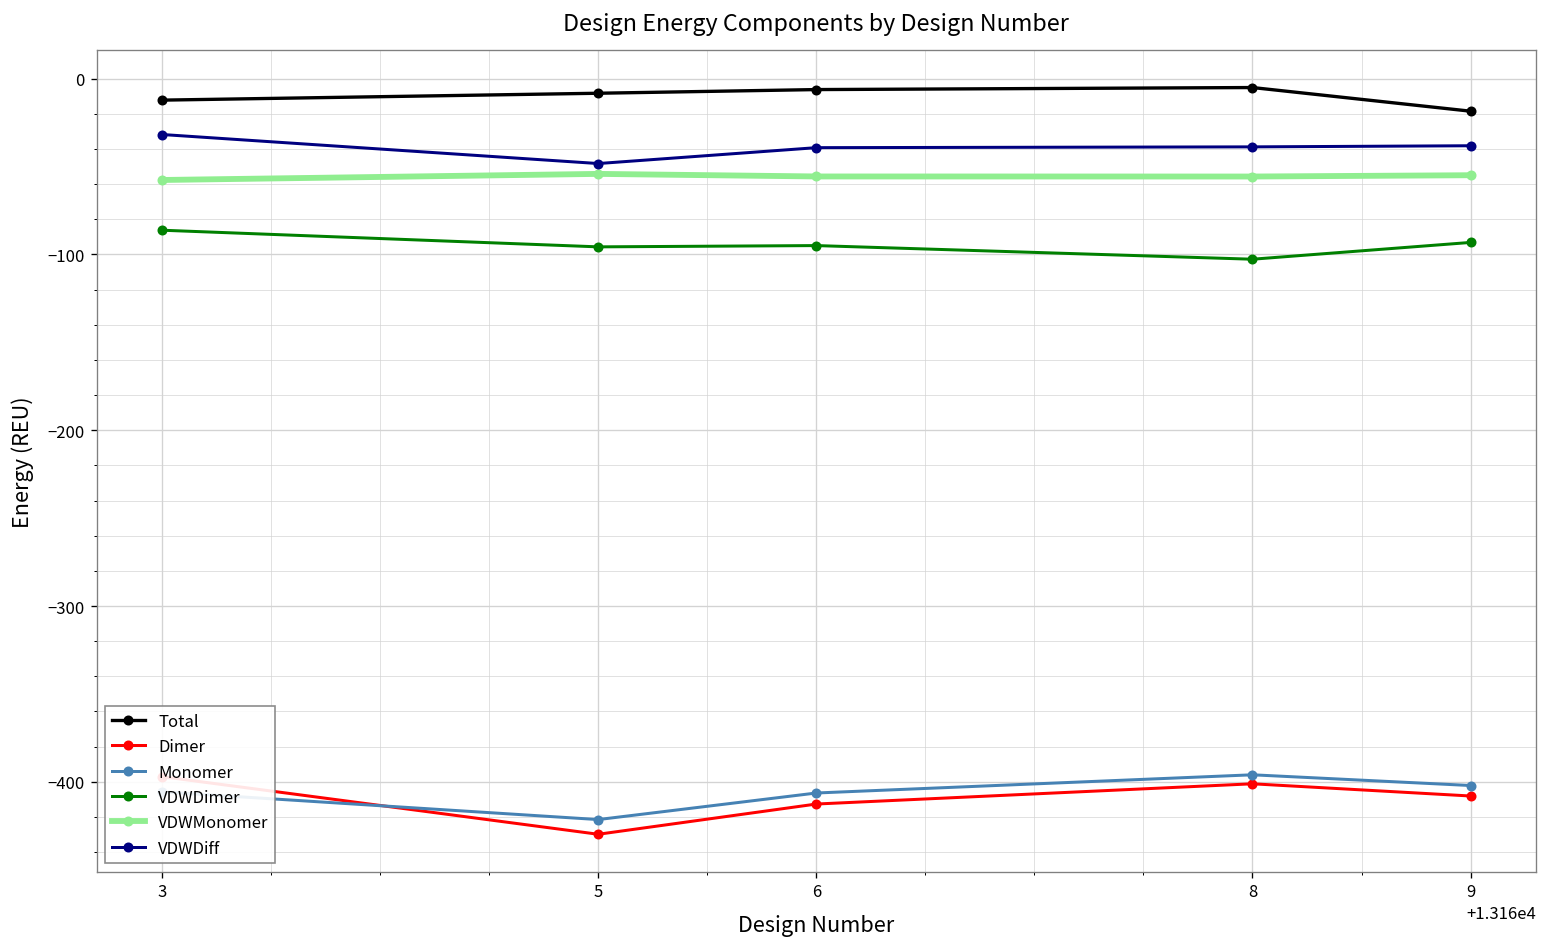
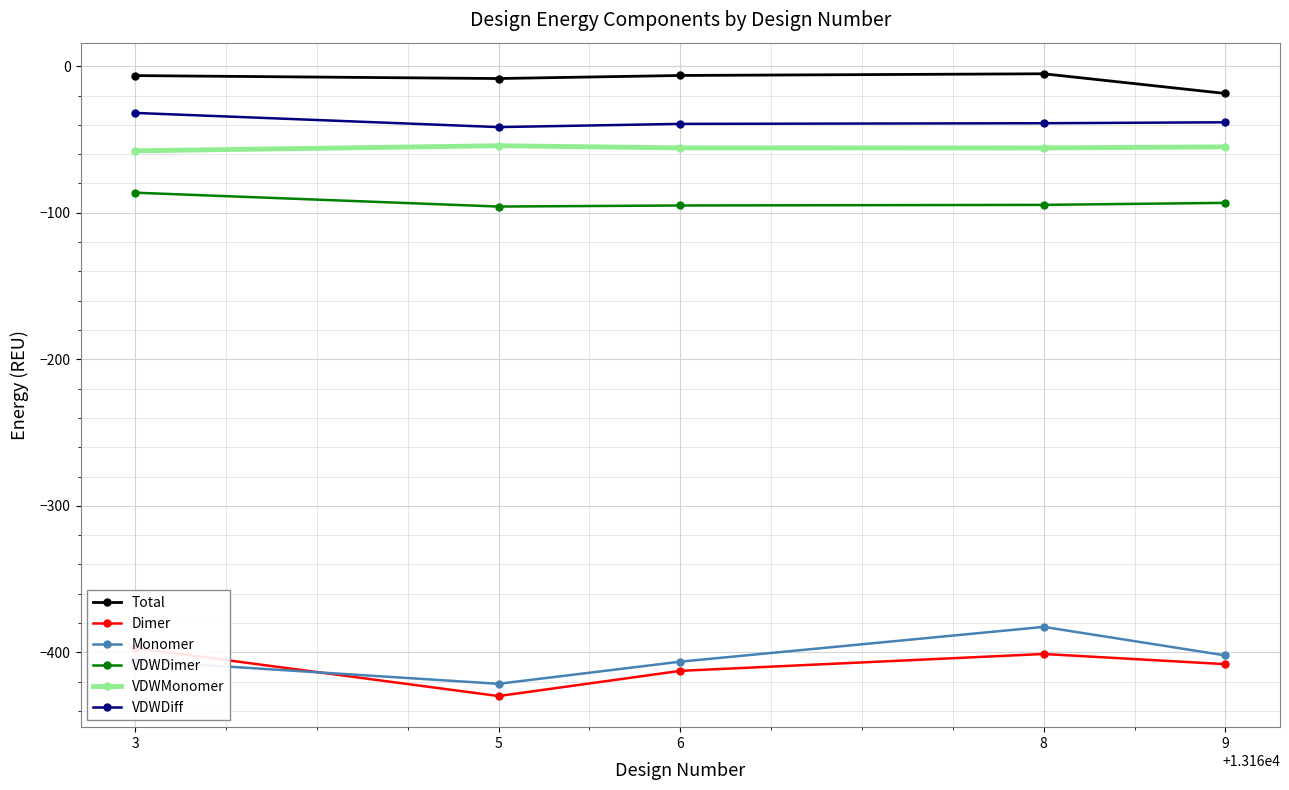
Total, 3: -12 -> -6
VDWDiff, 5: -48 -> -42
Monomer, 8: -396 -> -383
VDWDimer, 8: -103 -> -95
